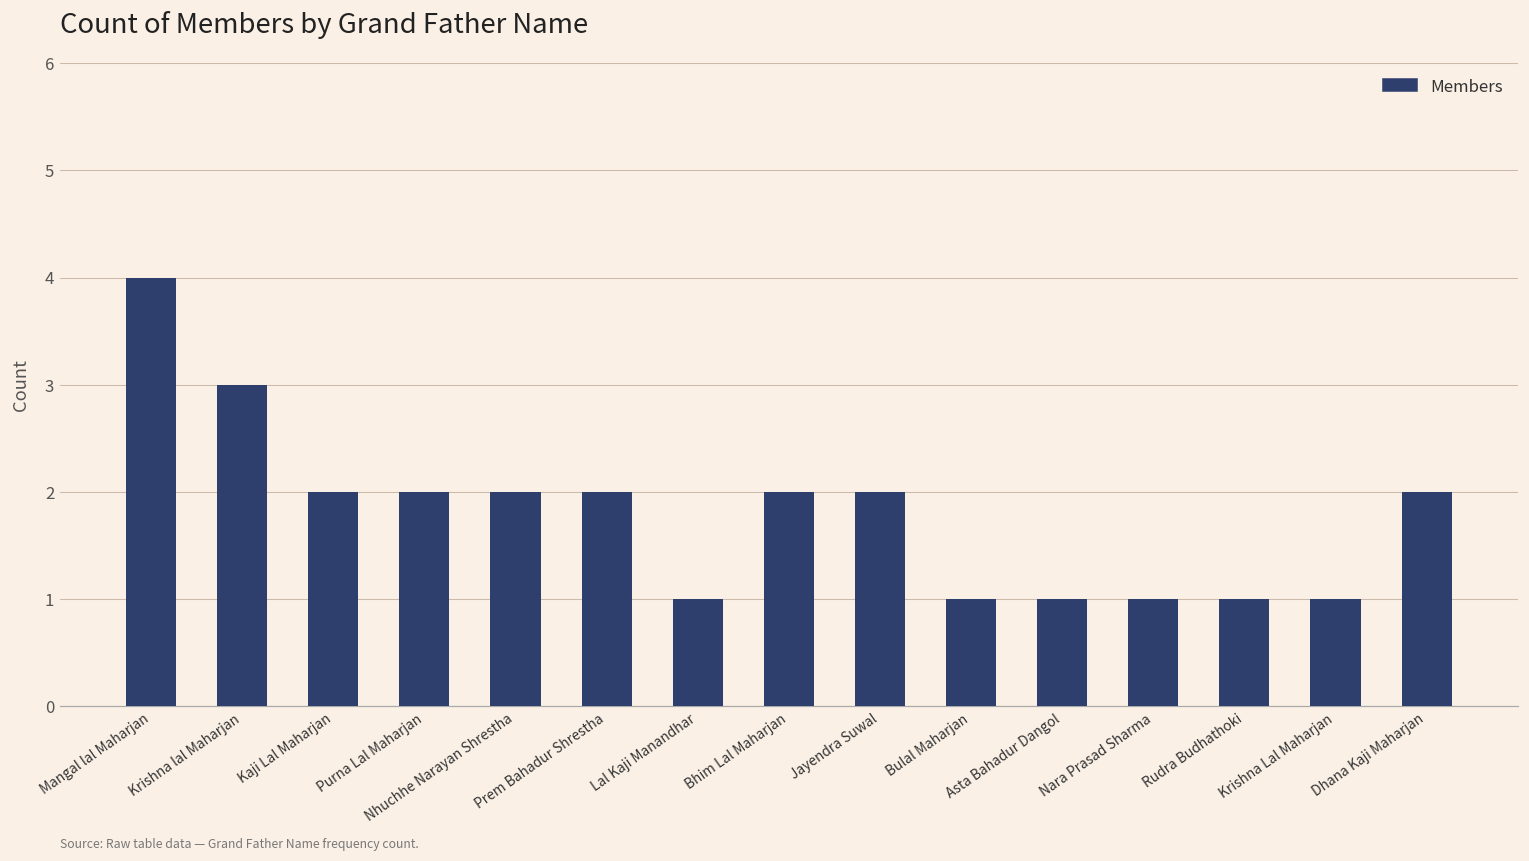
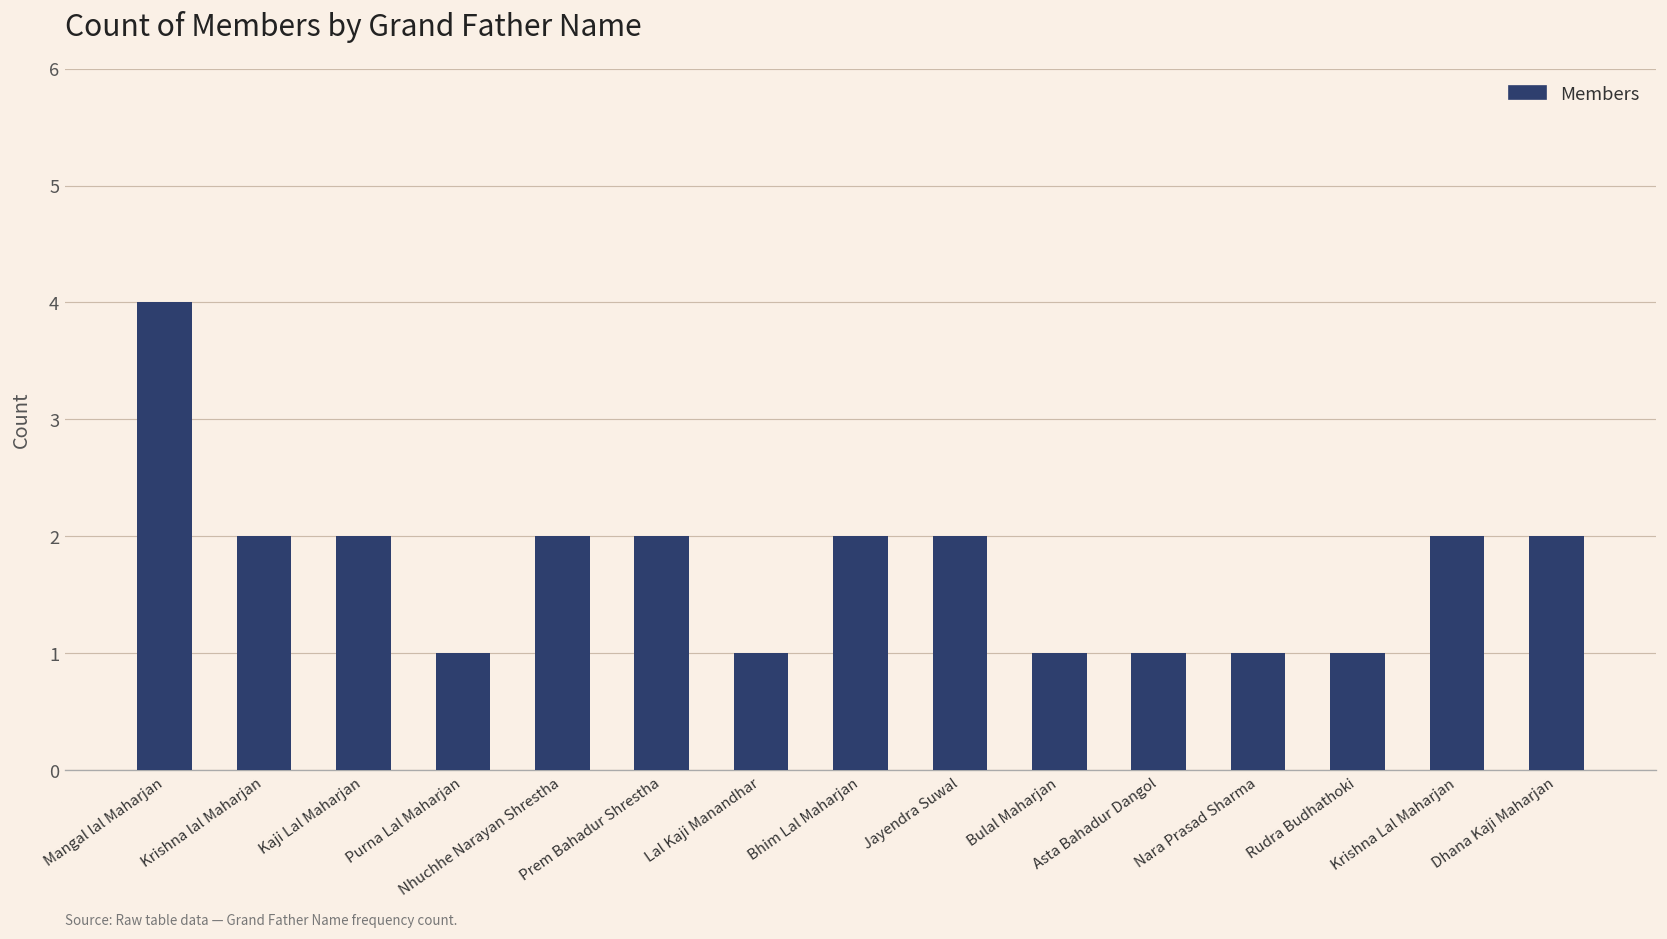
Krishna lal Maharjan: 3 -> 2
Purna Lal Maharjan: 2 -> 1
Krishna Lal Maharjan: 1 -> 2
